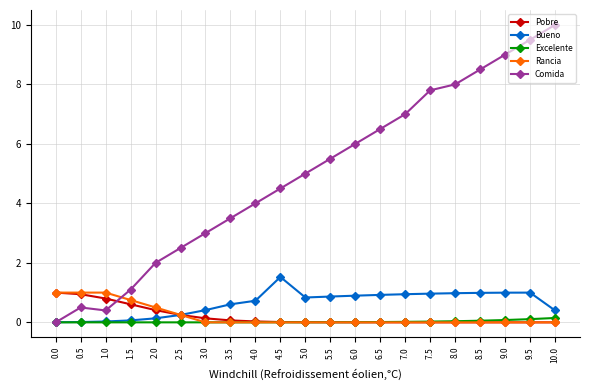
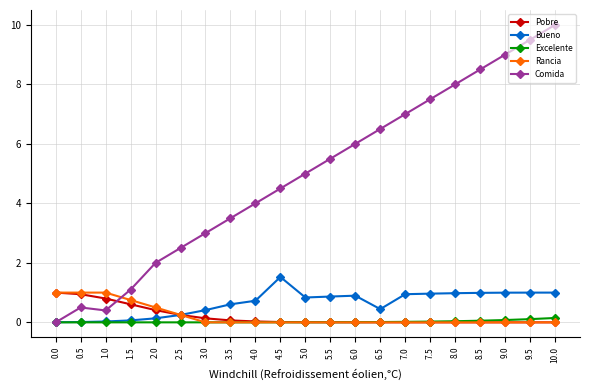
Bueno, 6.5: 0.9 -> 0.4
Comida, 7.5: 7.8 -> 7.5
Bueno, 10.0: 0.4 -> 1.0
